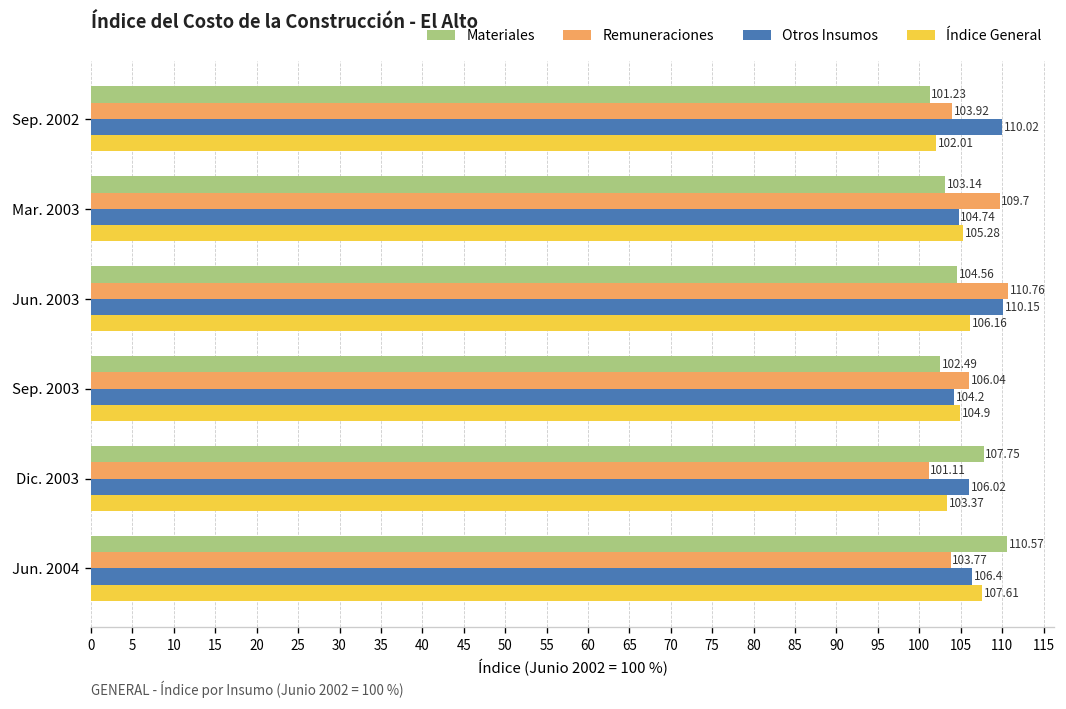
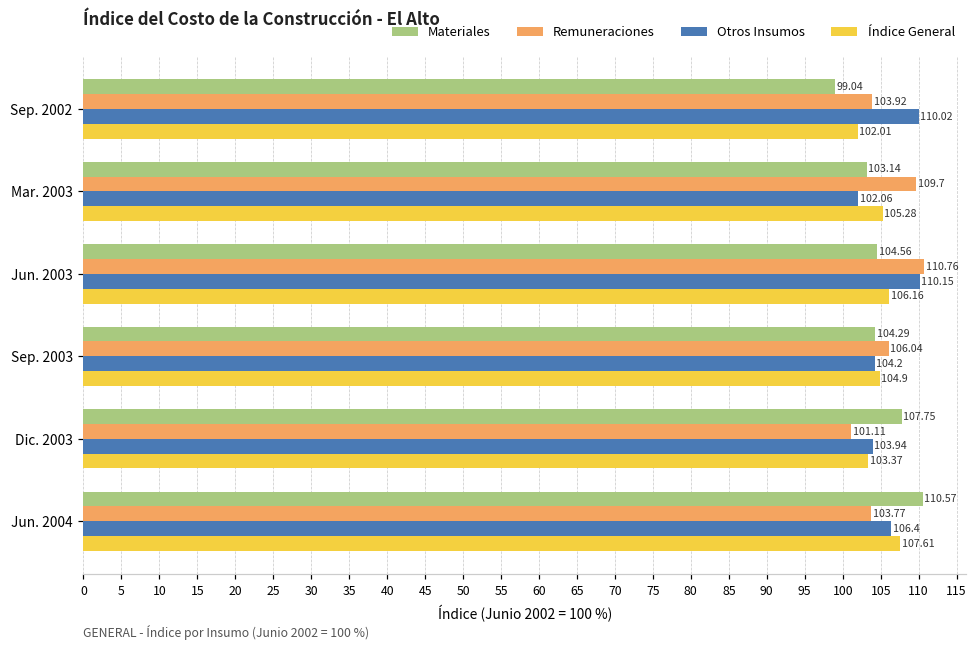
Materiales, Sep. 2002: 101.23 -> 99.04
Otros Insumos, Mar. 2003: 104.74 -> 102.06
Materiales, Sep. 2003: 102.49 -> 104.29
Otros Insumos, Dic. 2003: 106.02 -> 103.94
